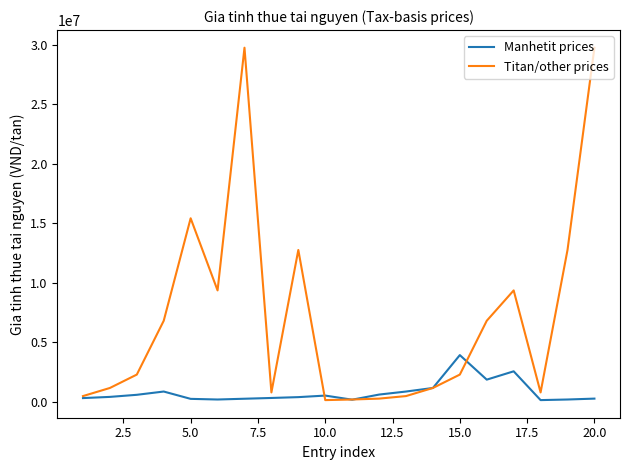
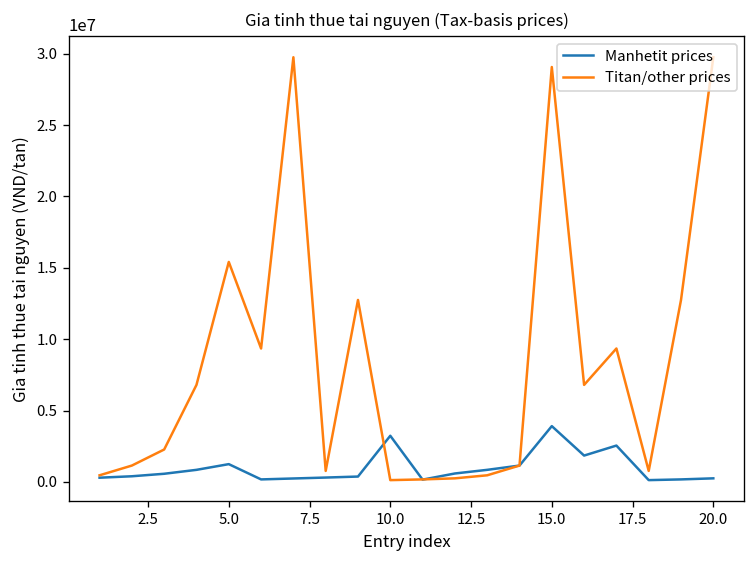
Manhetit prices, 5.0: 200000 -> 1300000
Manhetit prices, 10.0: 500000 -> 3200000
Titan/other prices, 15.0: 2300000 -> 29100000
